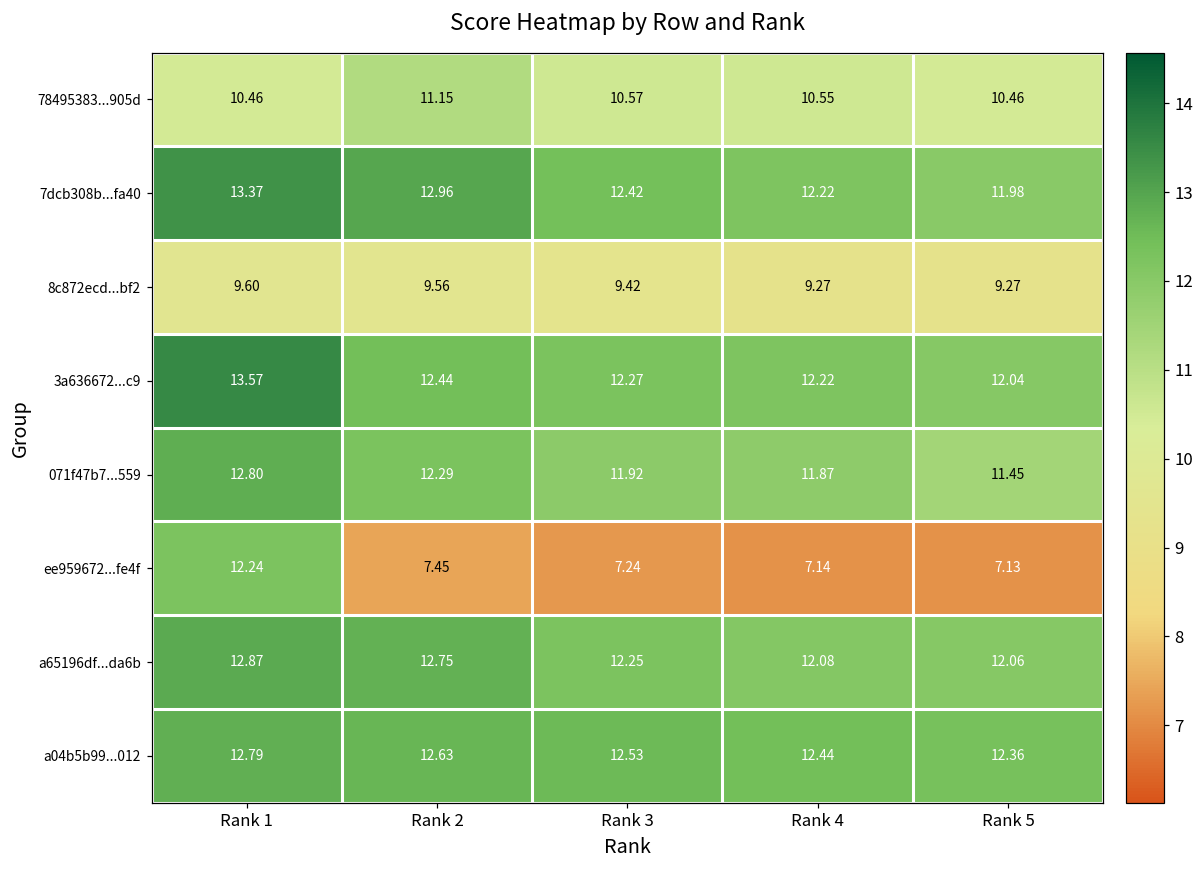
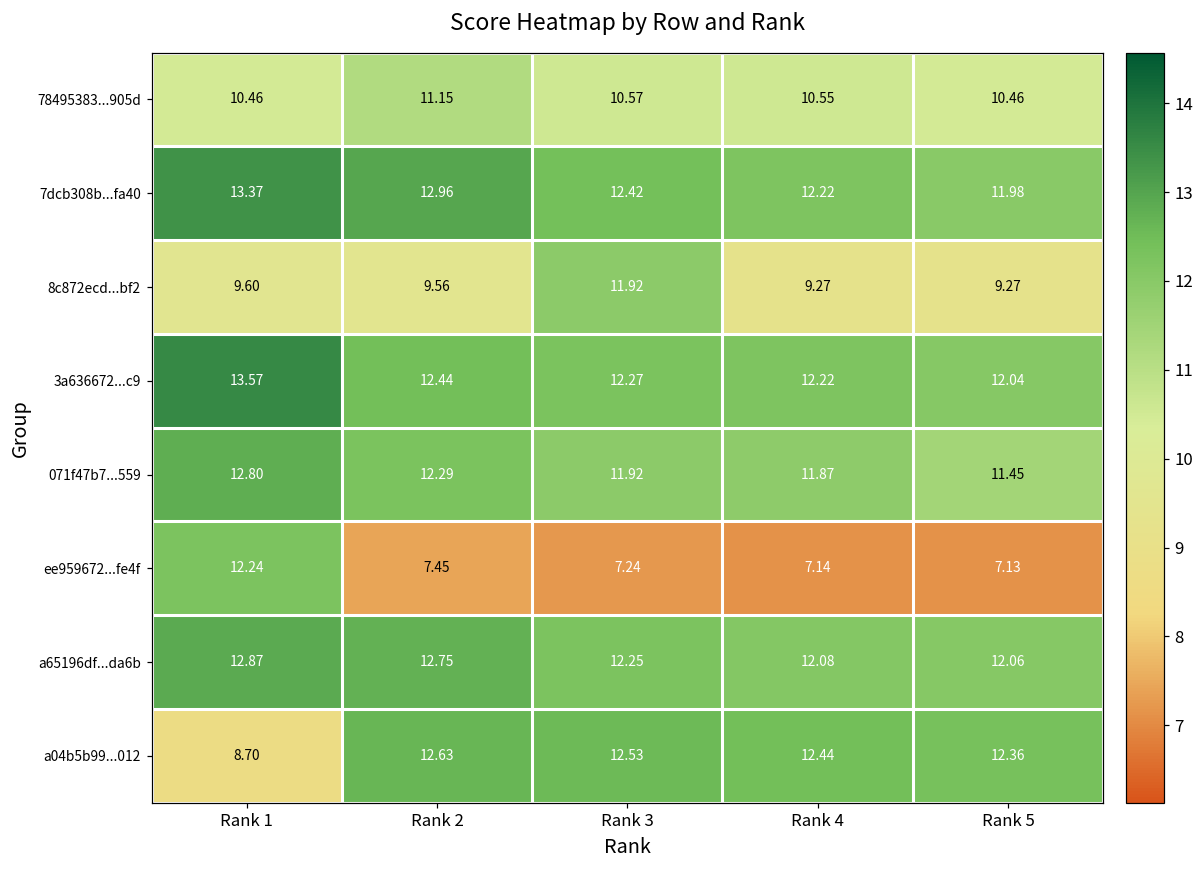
8c872ecd...bf2, Rank 3: 9.42 -> 11.92
a04b5b99...012, Rank 1: 12.79 -> 8.70
